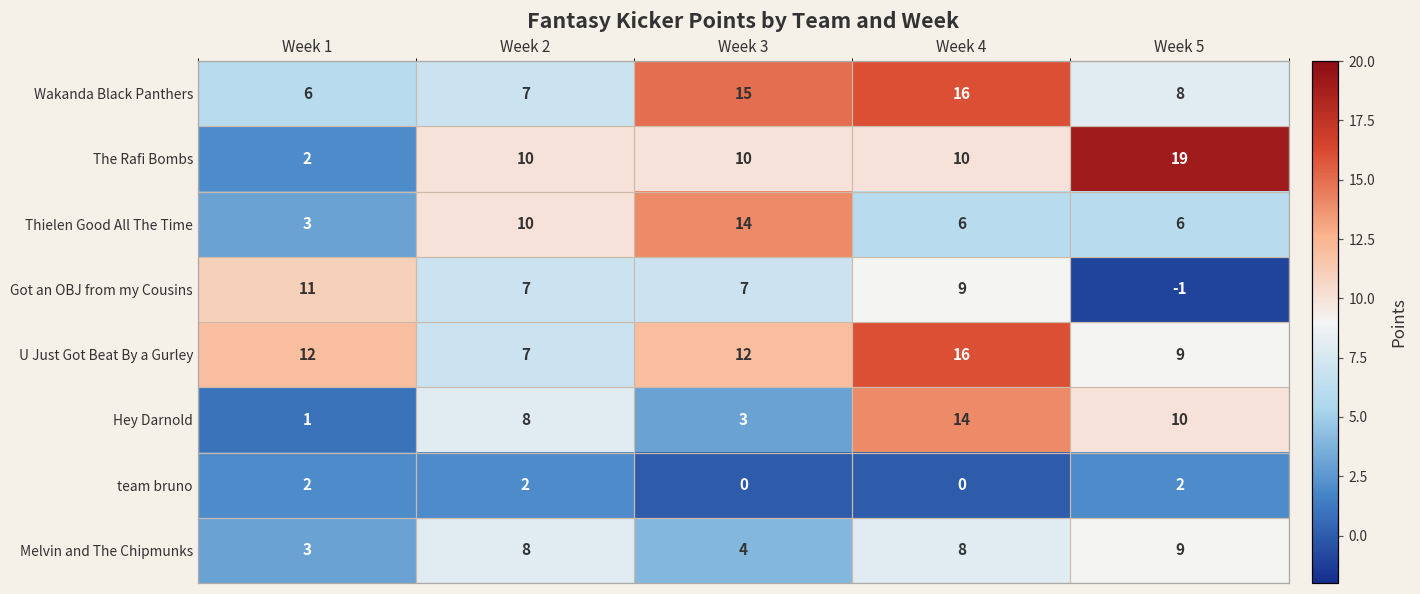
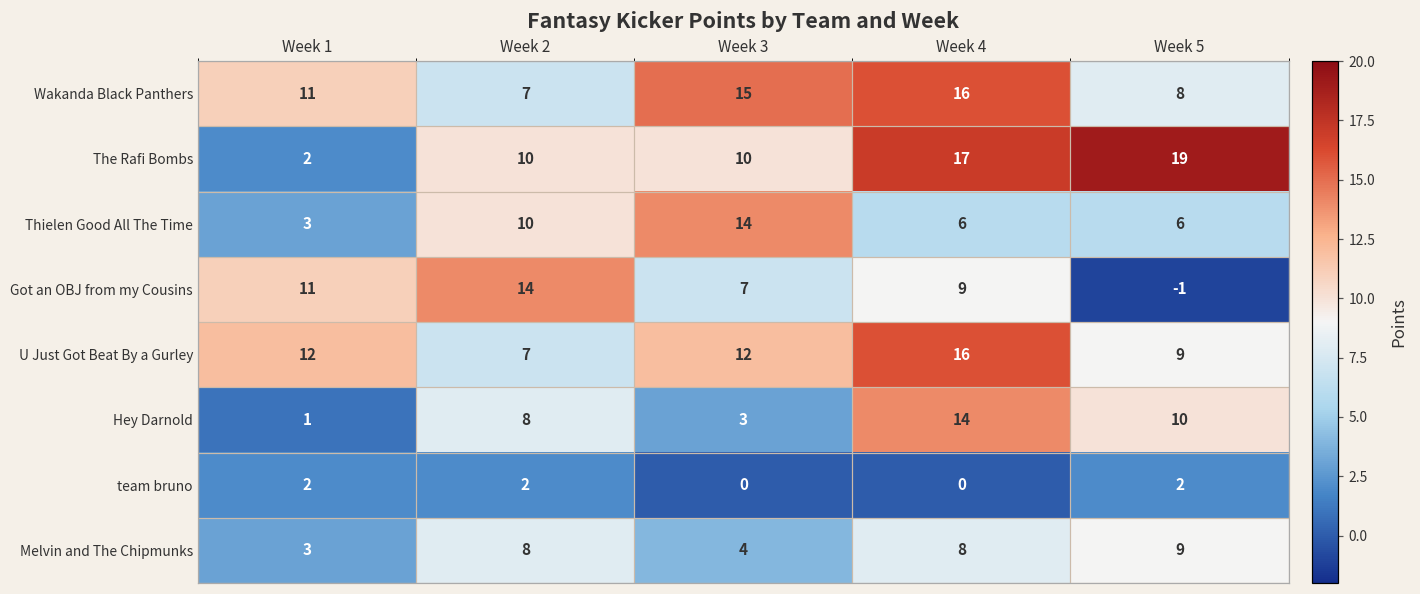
Wakanda Black Panthers, Week 1: 6 -> 11
The Rafi Bombs, Week 4: 10 -> 17
Got an OBJ from my Cousins, Week 2: 7 -> 14
